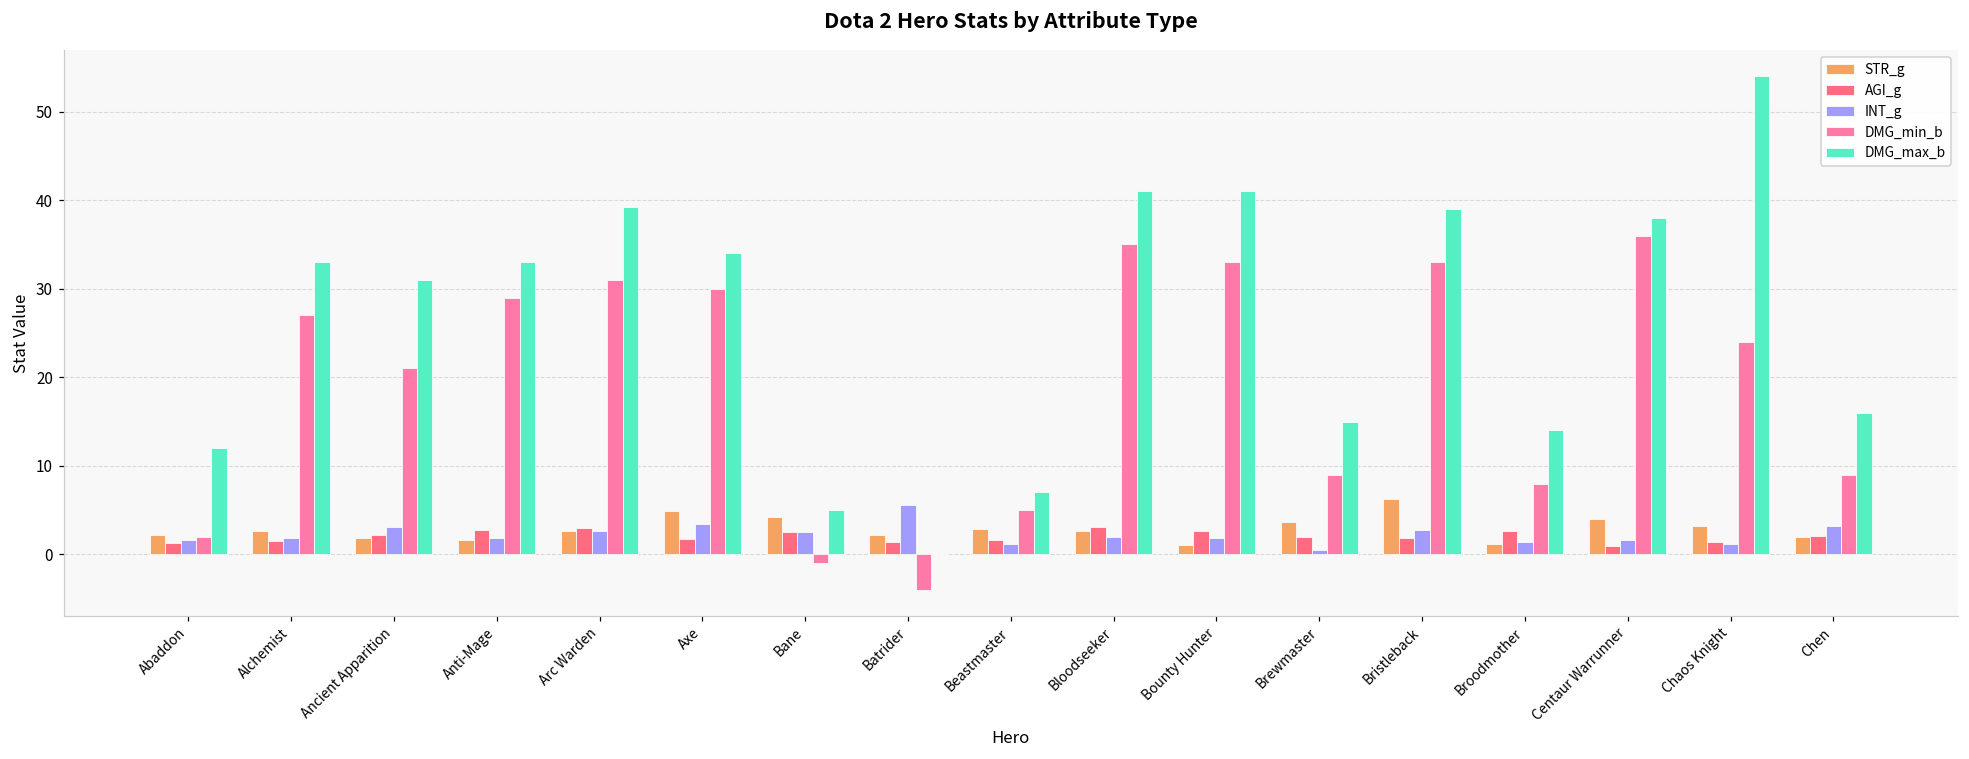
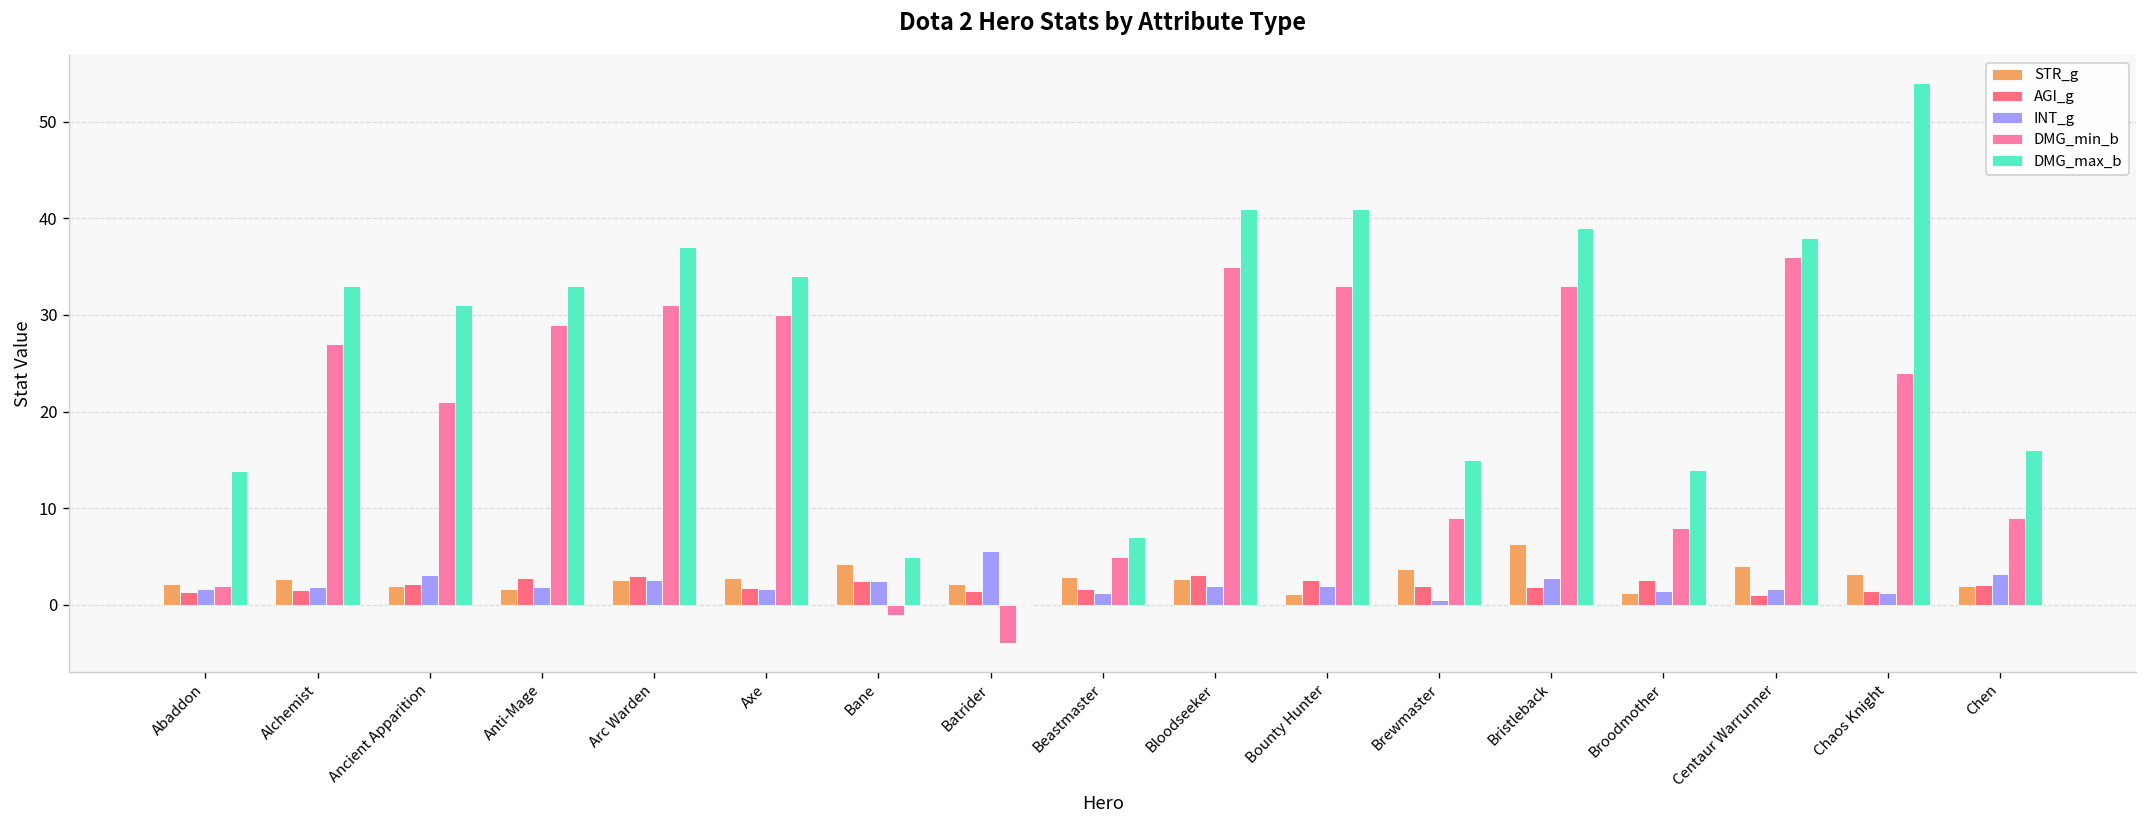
DMG_max_b, Abaddon: 12 -> 14
DMG_max_b, Arc Warden: 39 -> 37
STR_g, Axe: 5 -> 3
INT_g, Axe: 3 -> 2
